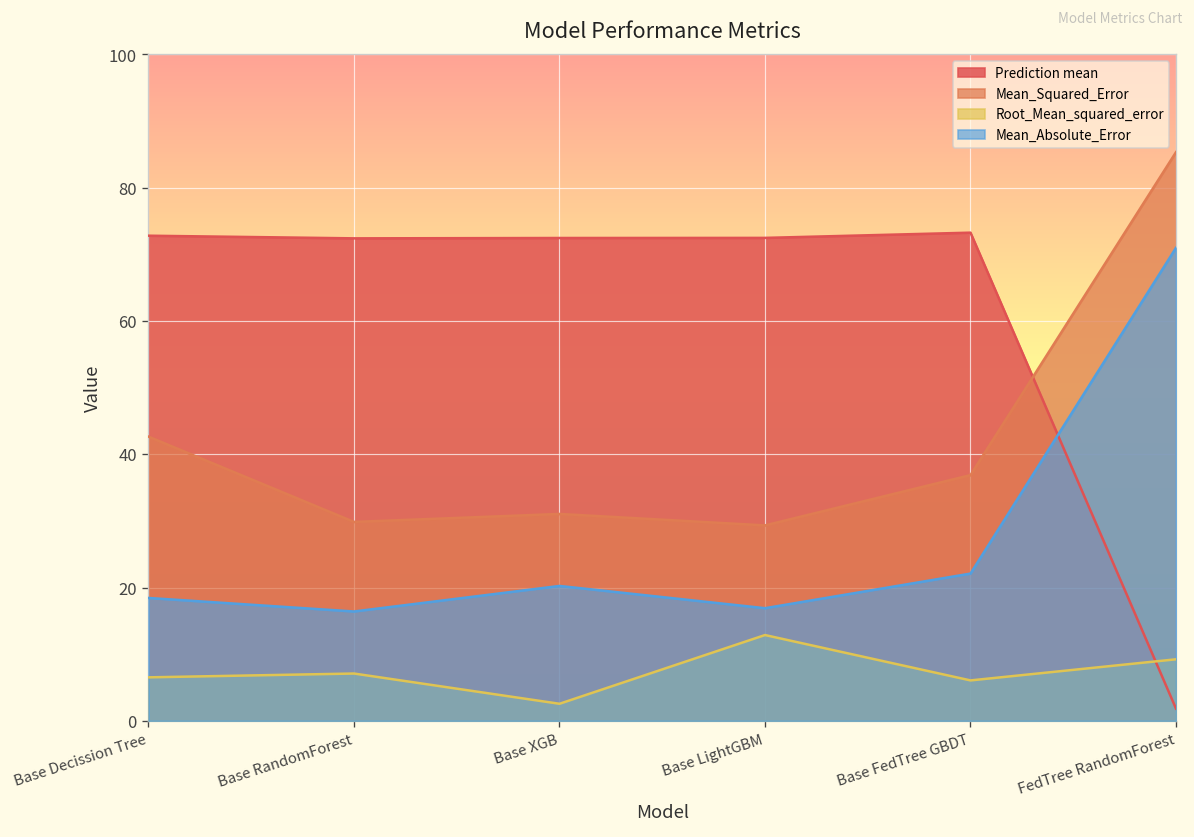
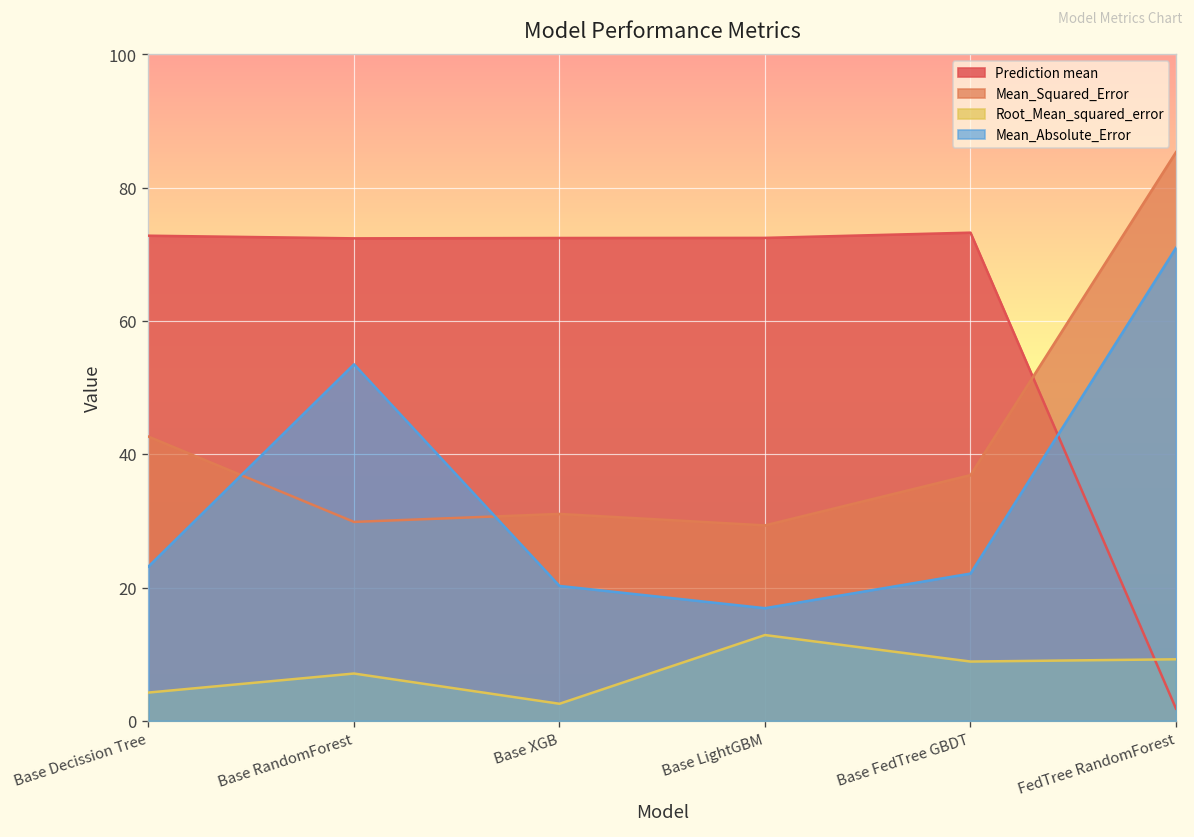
Root_Mean_squared_error, Base Decission Tree: 7 -> 4
Mean_Absolute_Error, Base Decission Tree: 18 -> 23
Mean_Absolute_Error, Base RandomForest: 16 -> 54
Root_Mean_squared_error, Base FedTree GBDT: 6 -> 9
